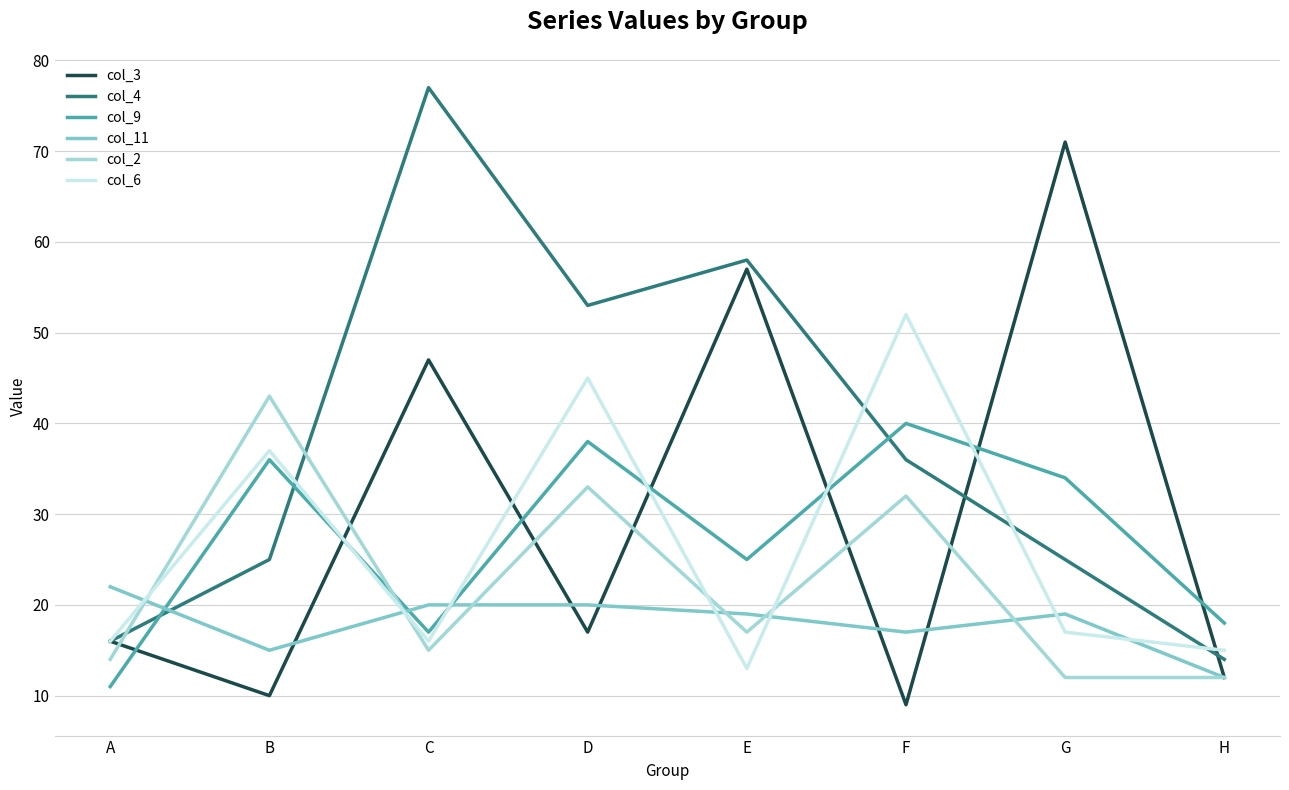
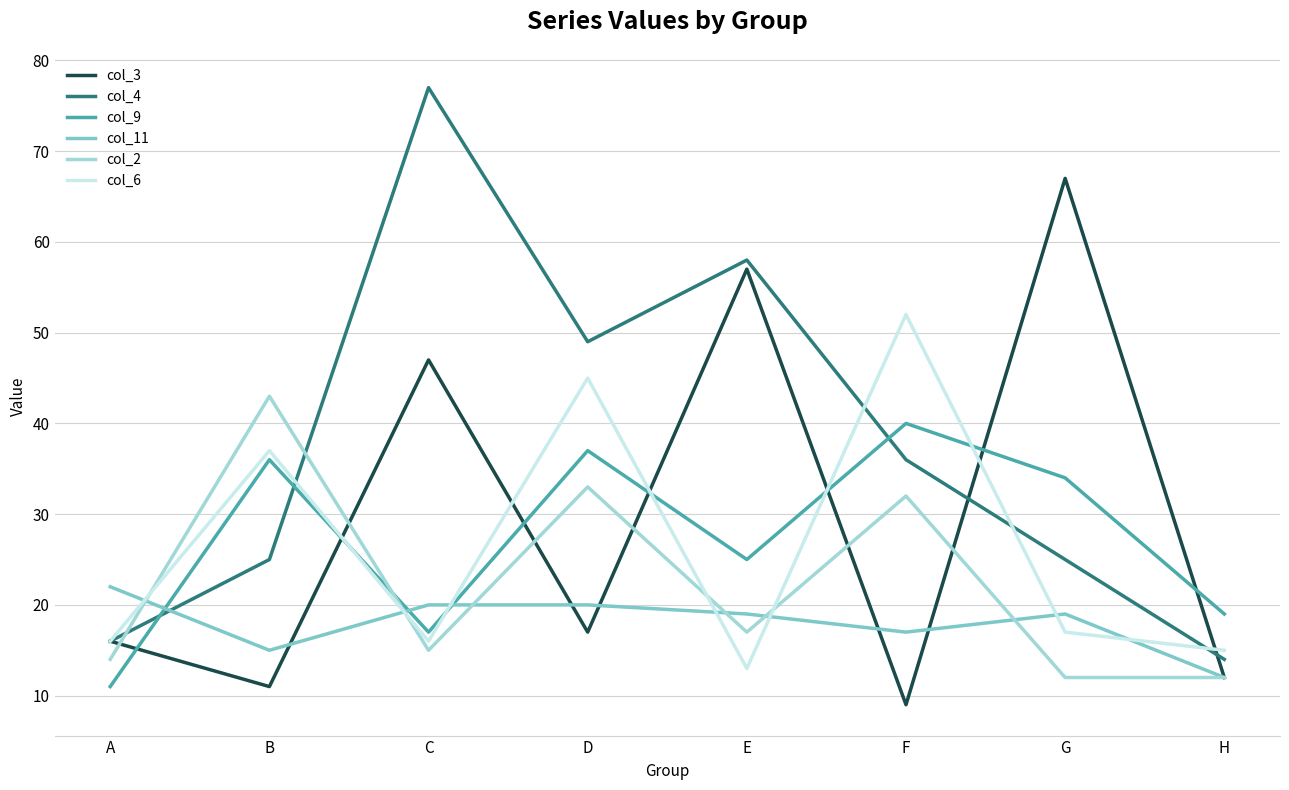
col_3, B: 10 -> 11
col_4, D: 53 -> 49
col_9, D: 38 -> 37
col_3, G: 71 -> 67
col_9, H: 18 -> 19
